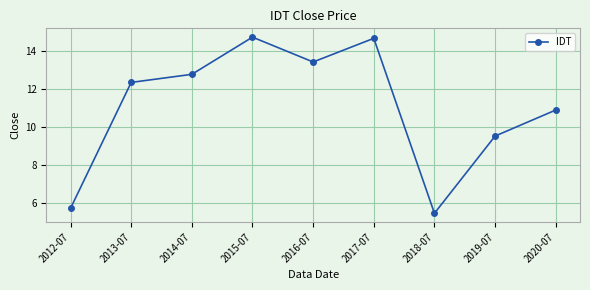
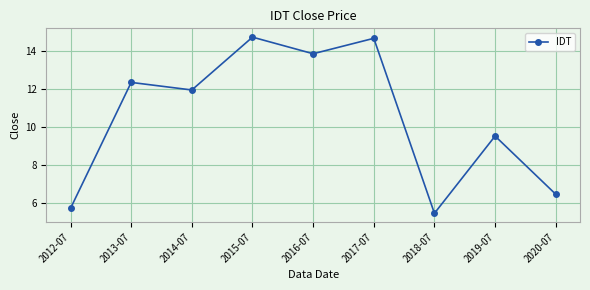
2014-07: 12.8 -> 12.0
2016-07: 13.4 -> 13.9
2020-07: 10.9 -> 6.5
